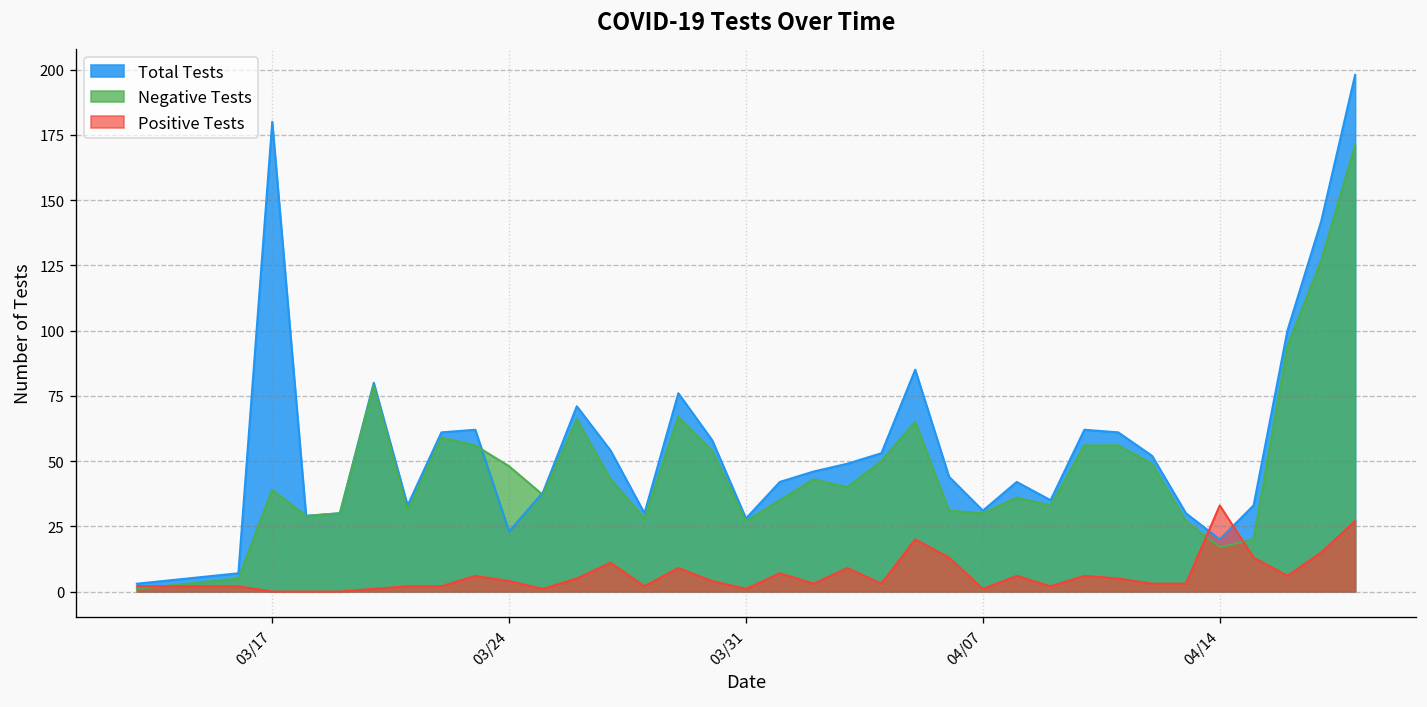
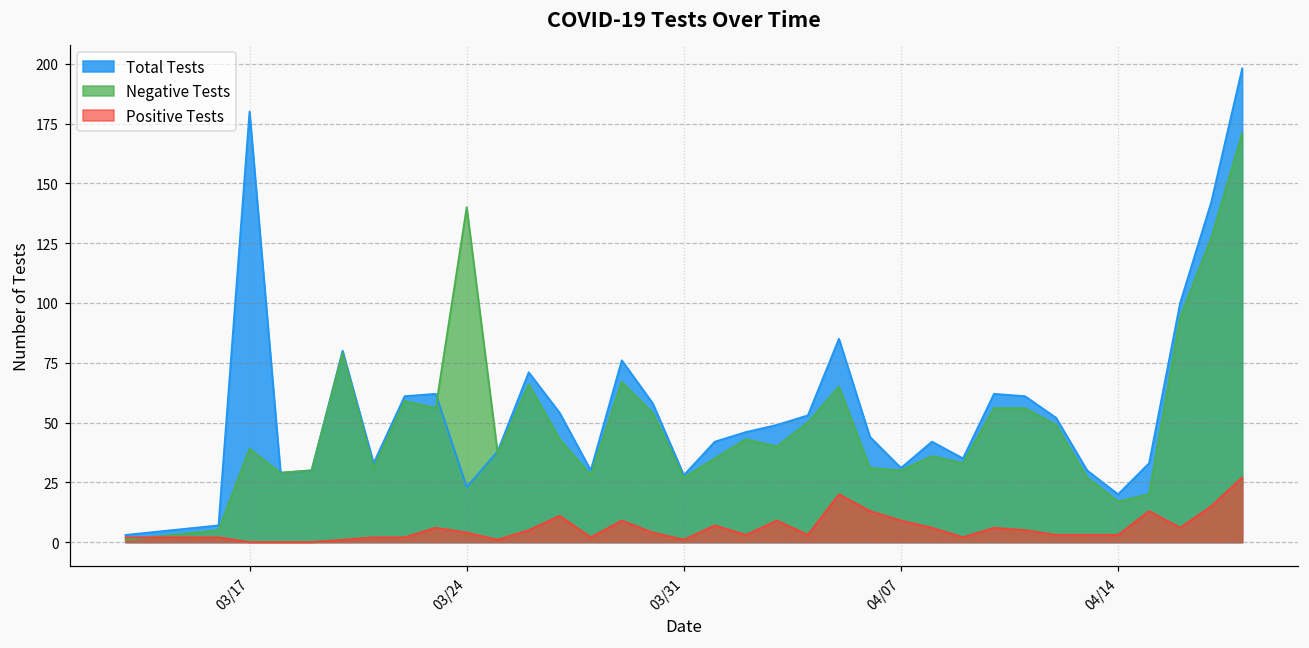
Negative Tests, 03/24: 48 -> 140
Positive Tests, 04/07: 1 -> 9
Positive Tests, 04/14: 33 -> 3
